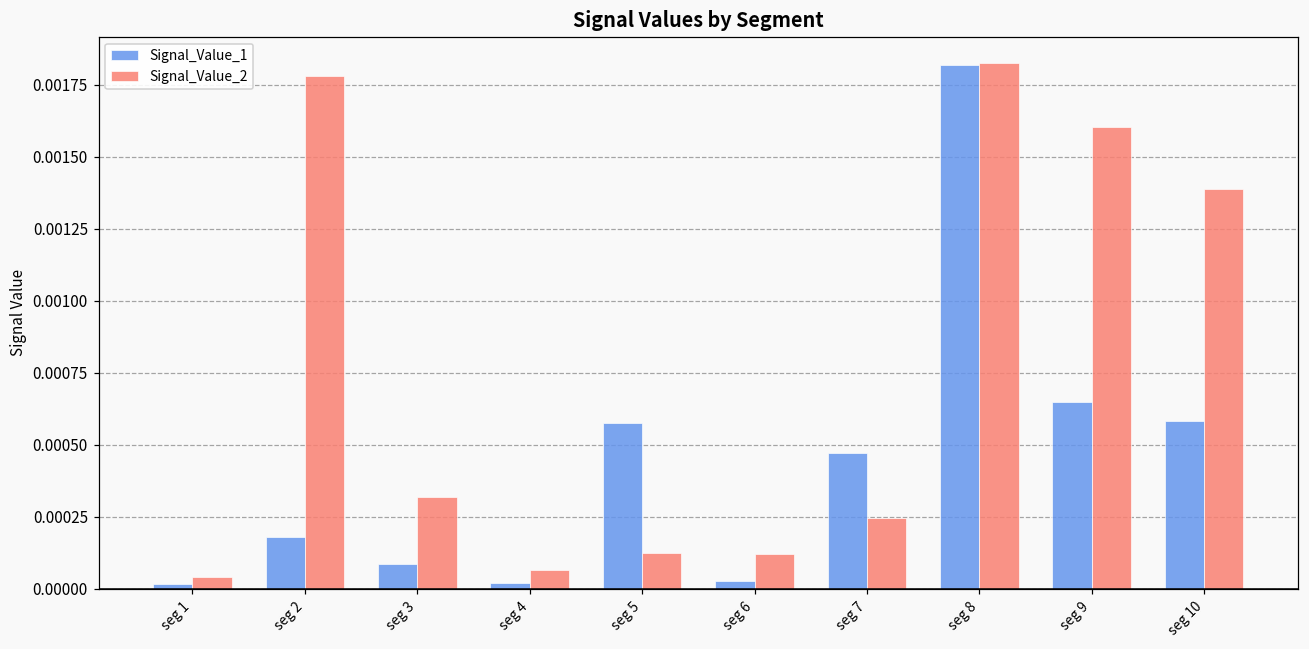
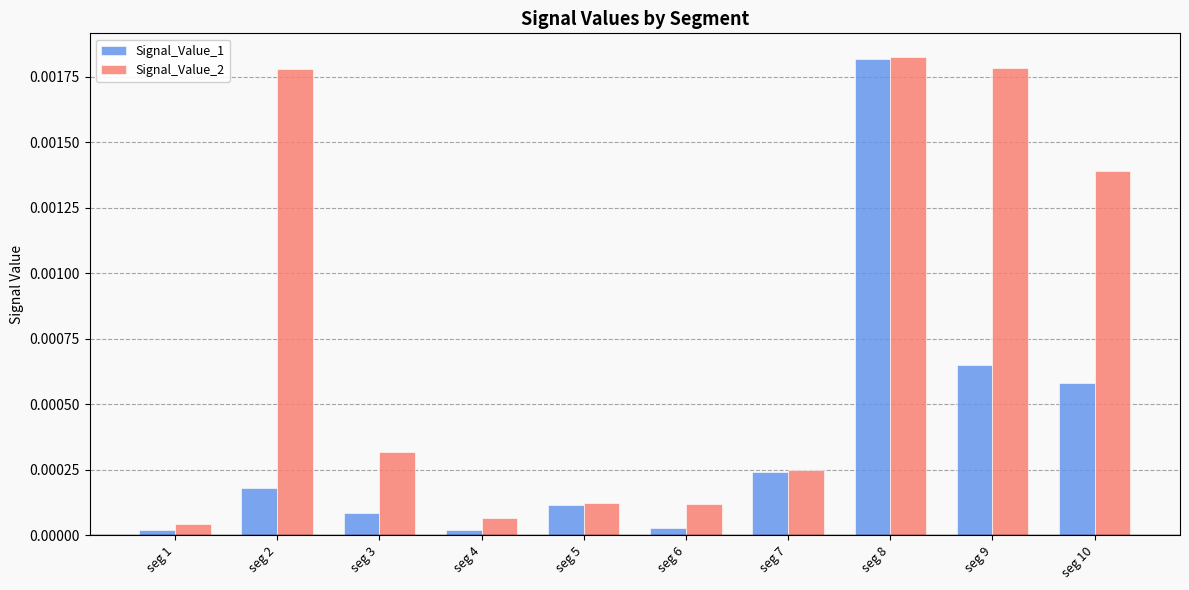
Signal_Value_1, seg 5: 0.00058 -> 0.00012
Signal_Value_1, seg 7: 0.00047 -> 0.00024
Signal_Value_2, seg 9: 0.00160 -> 0.00178
